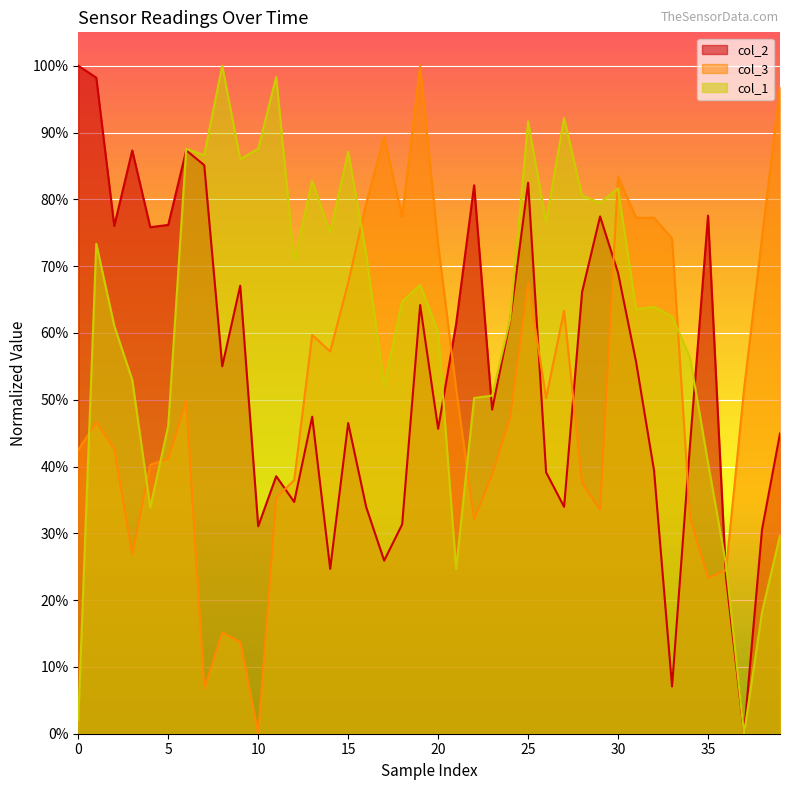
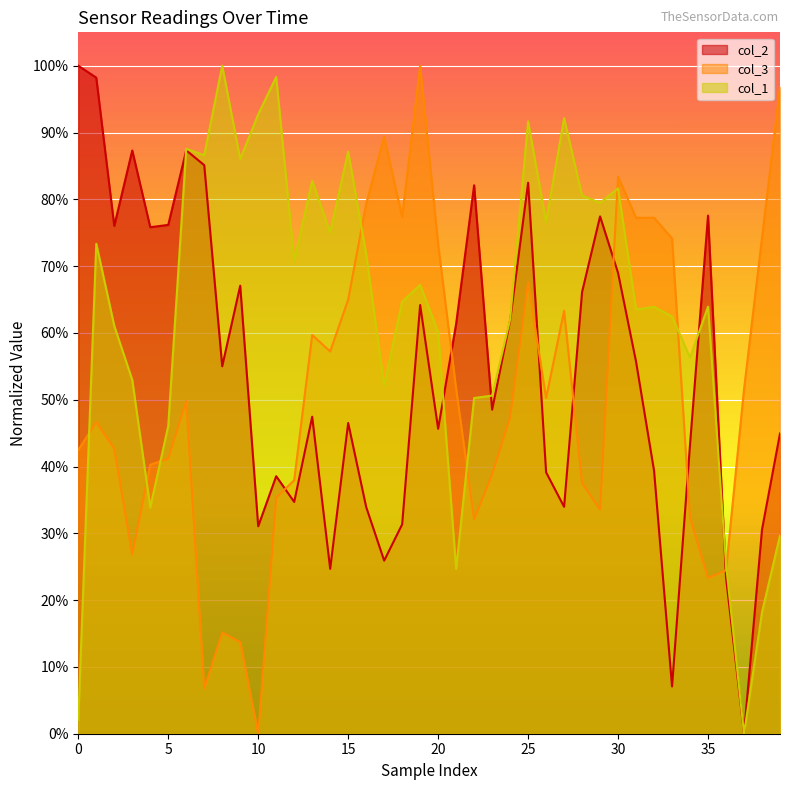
col_1, 10: 88% -> 93%
col_3, 15: 67% -> 65%
col_1, 35: 41% -> 64%
